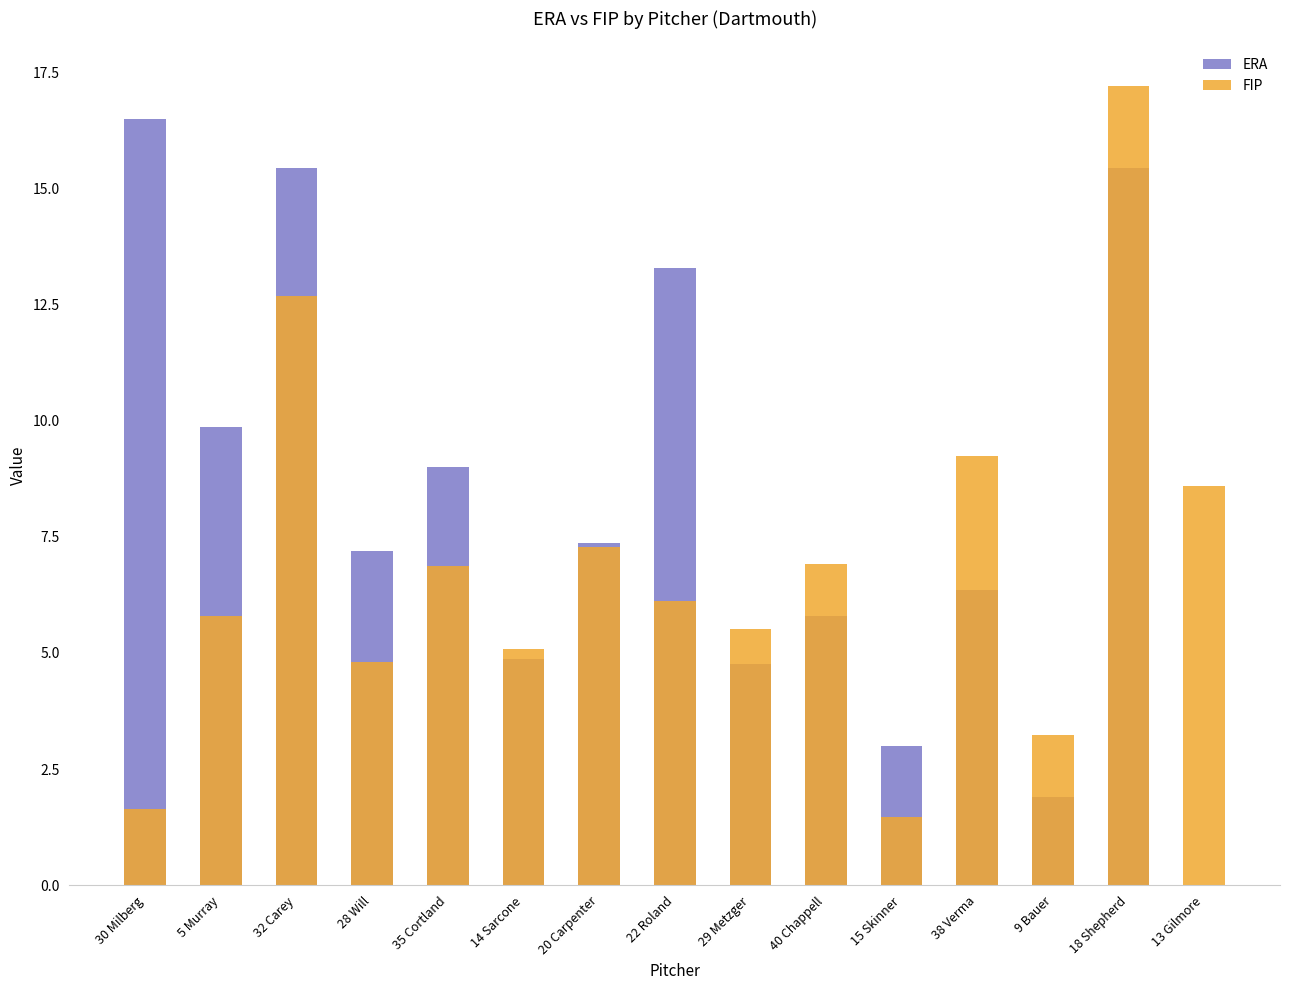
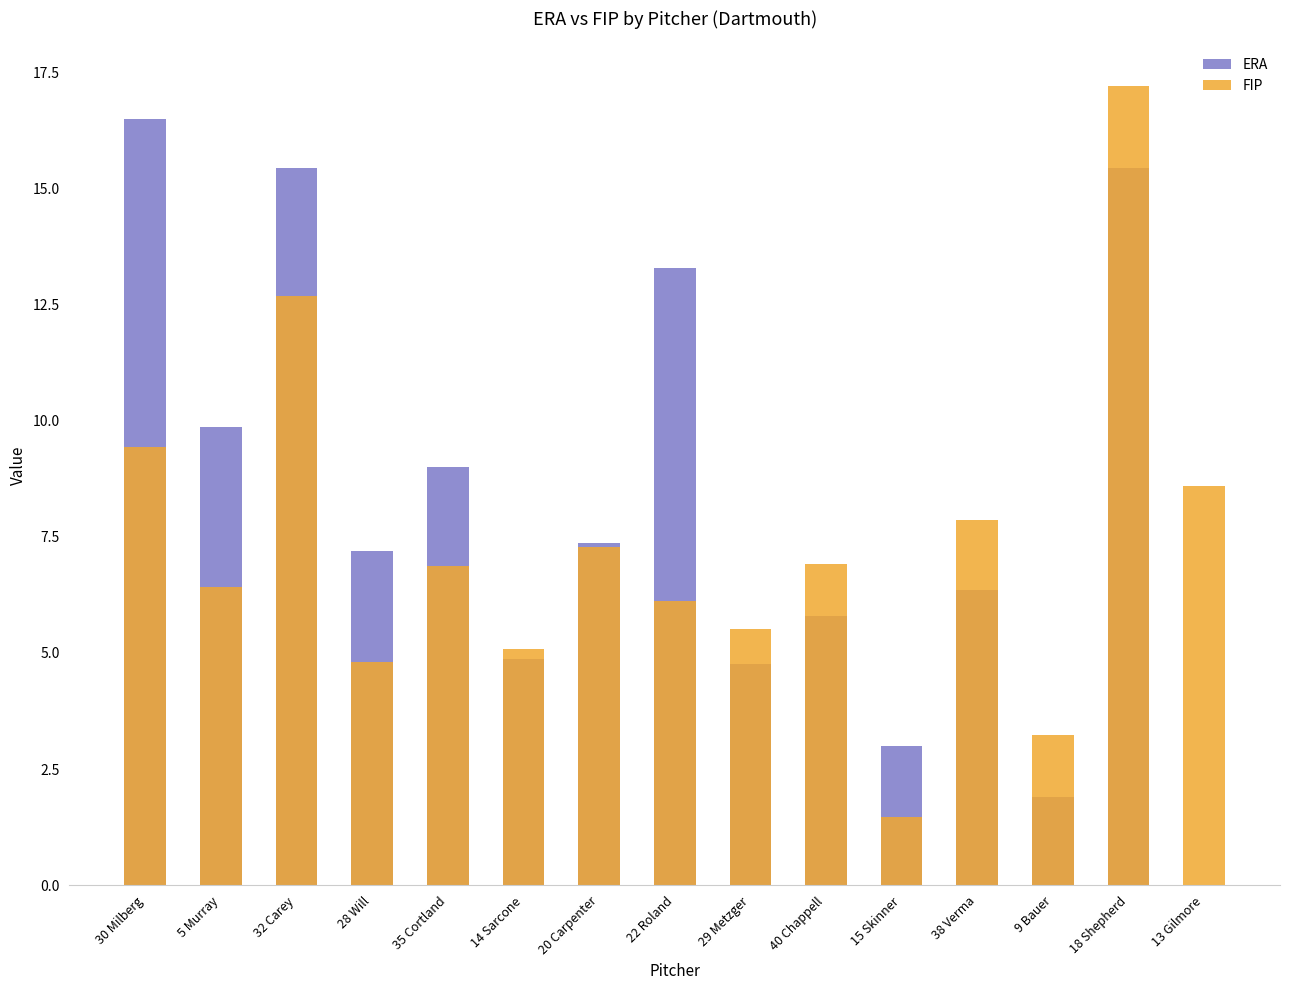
FIP, 30 Milberg: 1.6 -> 9.4
FIP, 5 Murray: 5.8 -> 6.4
FIP, 38 Verma: 9.2 -> 7.9
